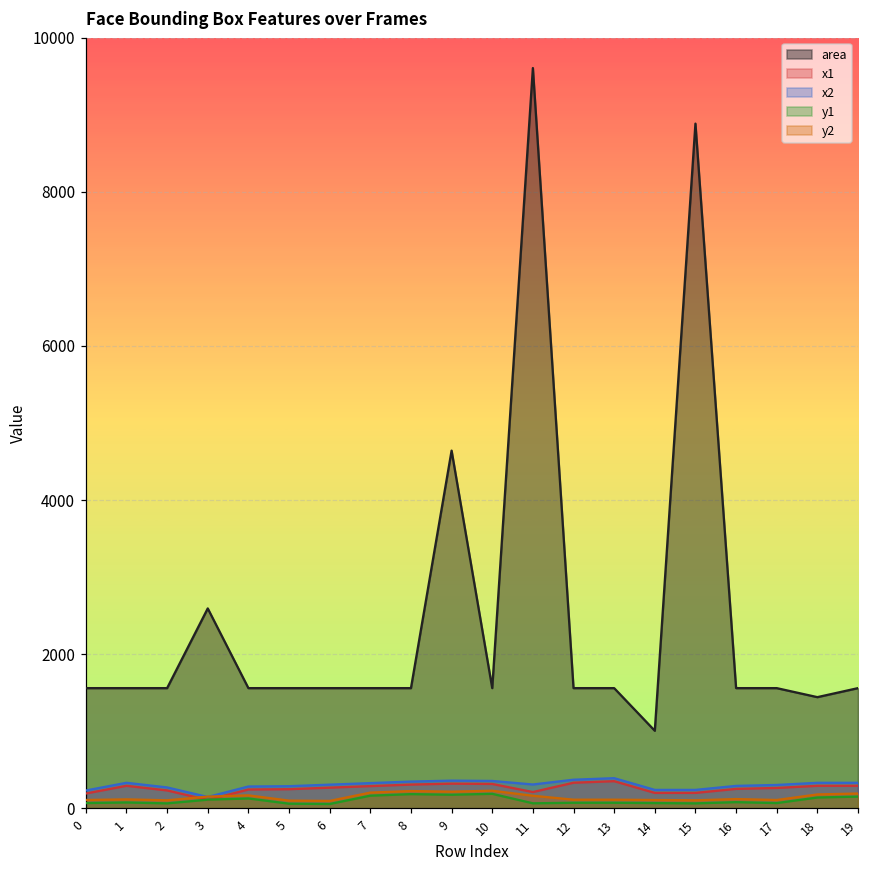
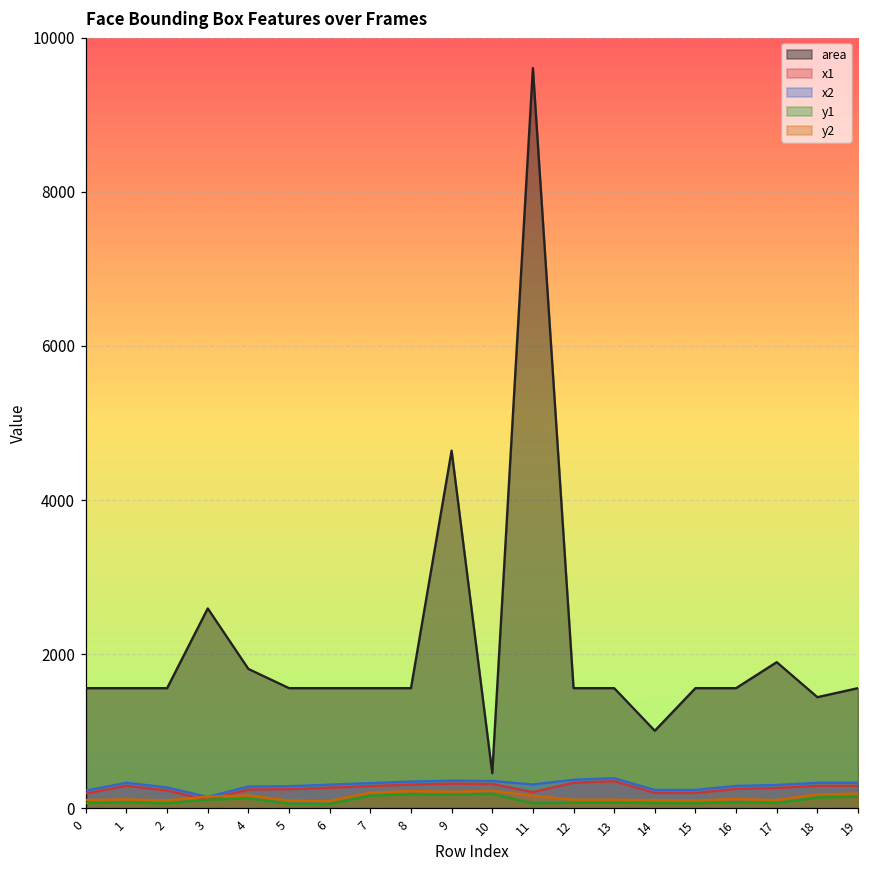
area, 4: 1600 -> 1800
area, 10: 1600 -> 500
area, 15: 8900 -> 1600
area, 17: 1600 -> 1900
